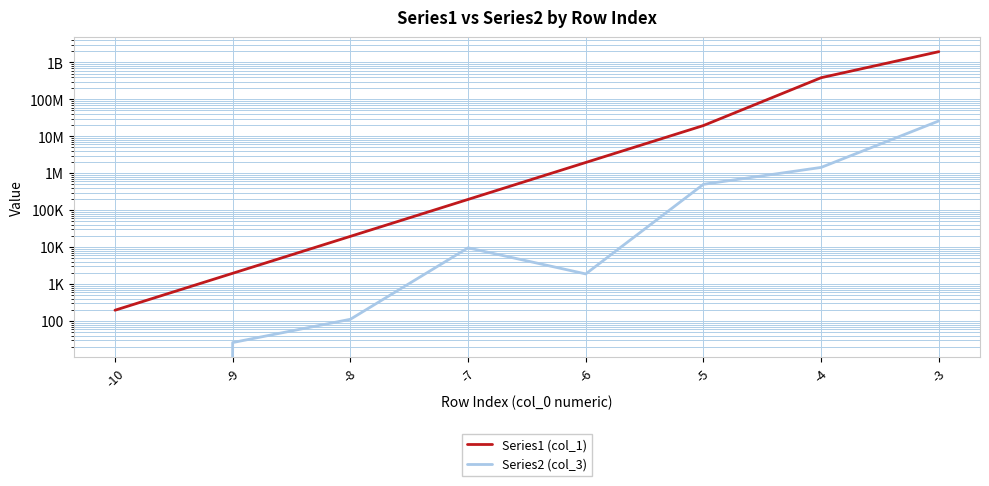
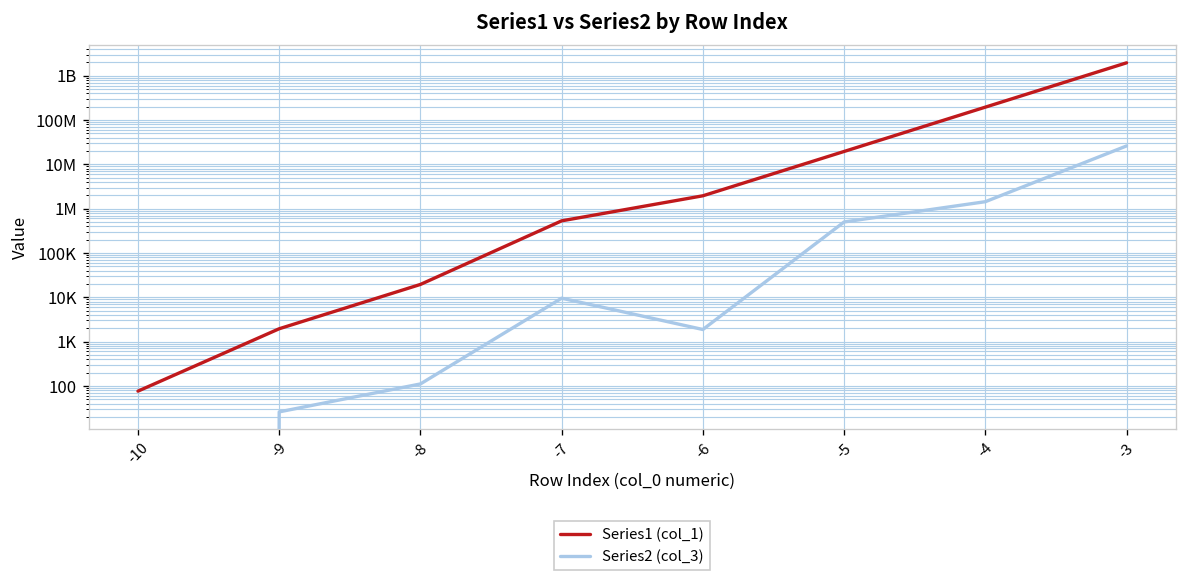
Series1 (col_1), -10: 200 -> 80
Series1 (col_1), -7: 200000 -> 500000
Series1 (col_1), -4: 400000000 -> 200000000
